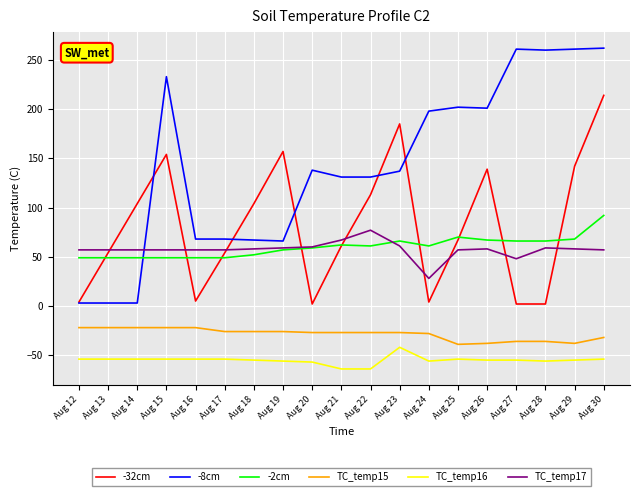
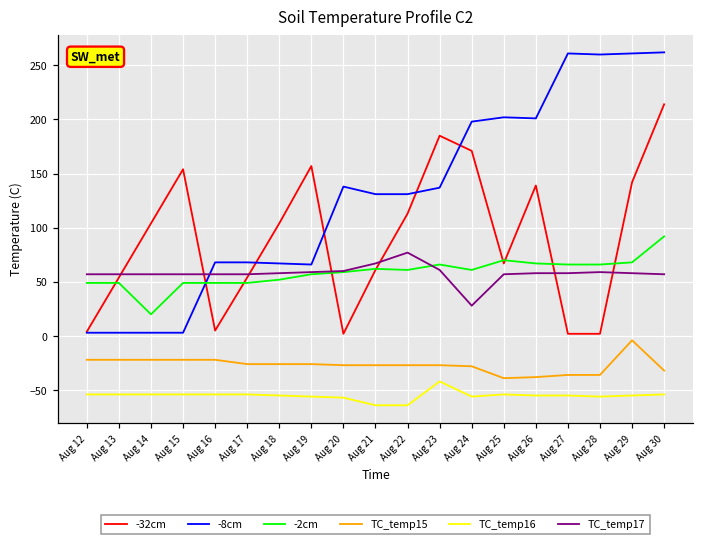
-2cm, Aug 14: 50 -> 20
-8cm, Aug 15: 230 -> 0
-32cm, Aug 24: 0 -> 170
TC_temp17, Aug 27: 50 -> 60
TC_temp15, Aug 29: -40 -> 0
